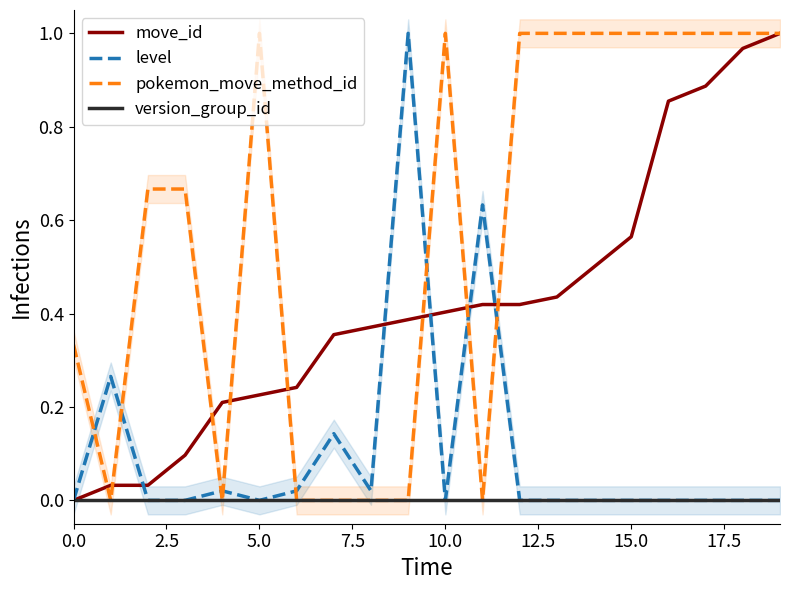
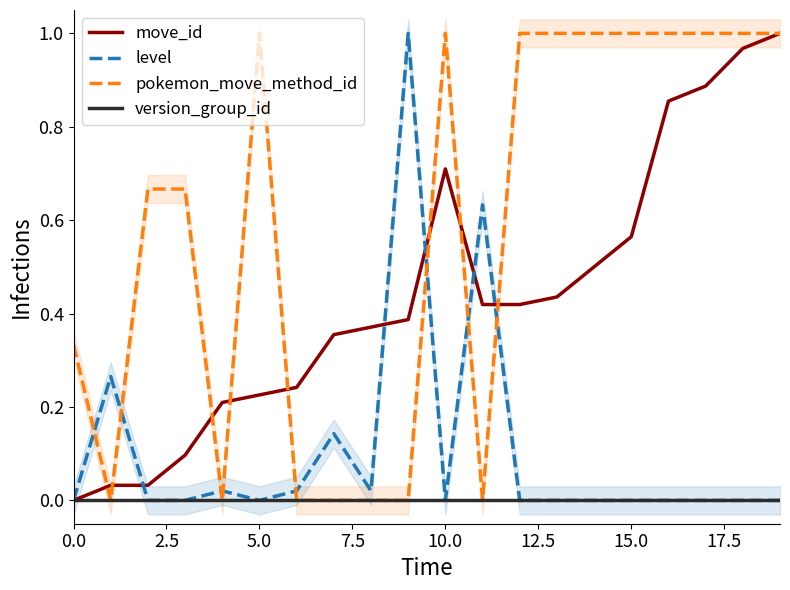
move_id, 10.0: 0.40 -> 0.71
